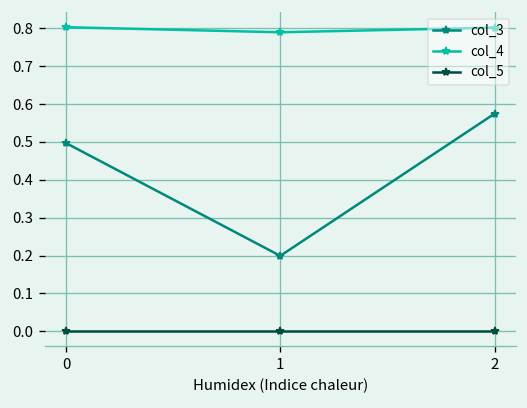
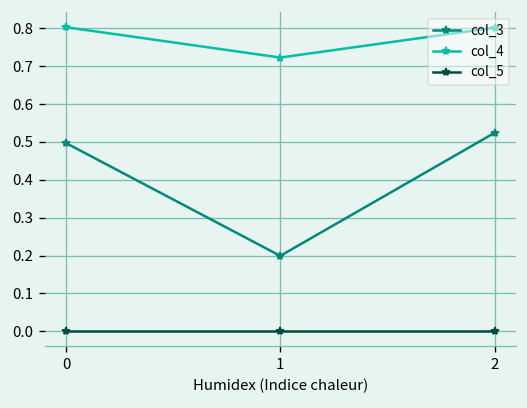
col_4, 1: 0.79 -> 0.72
col_3, 2: 0.57 -> 0.52
